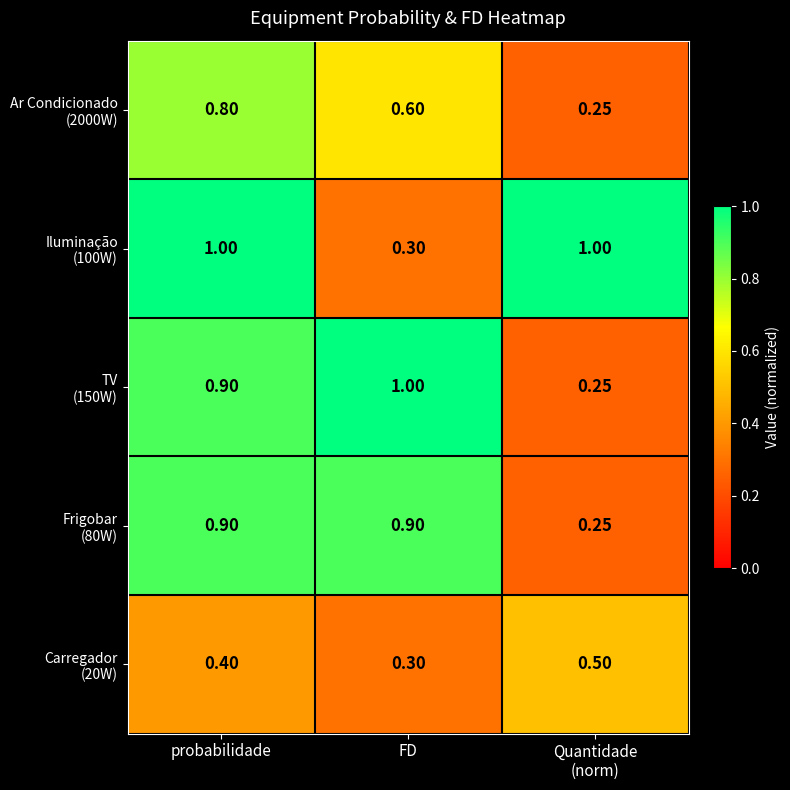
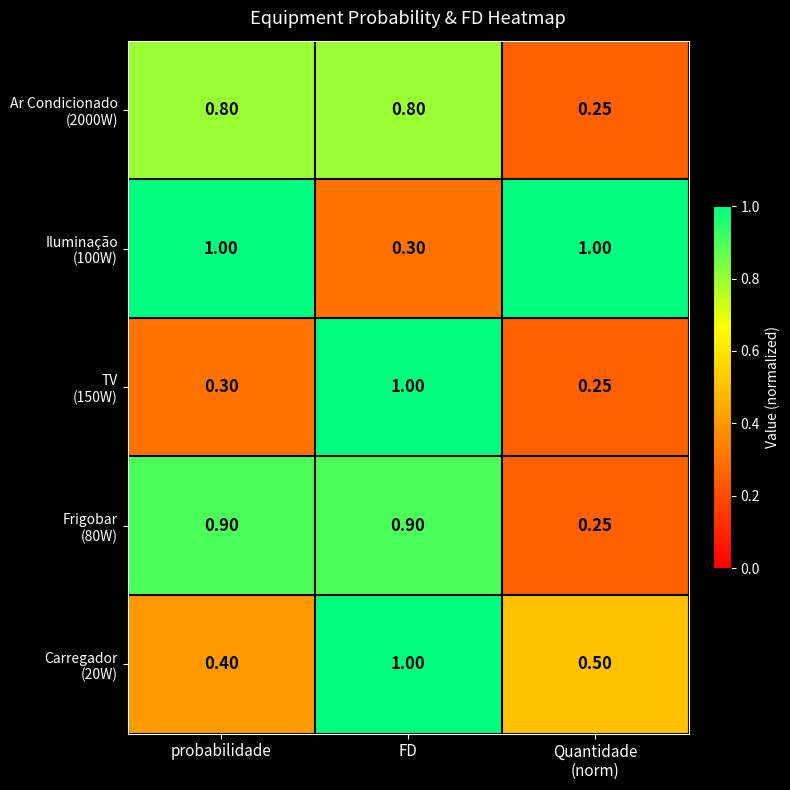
Ar Condicionado (2000W), FD: 0.60 -> 0.80
TV (150W), probabilidade: 0.90 -> 0.30
Carregador (20W), FD: 0.30 -> 1.00
